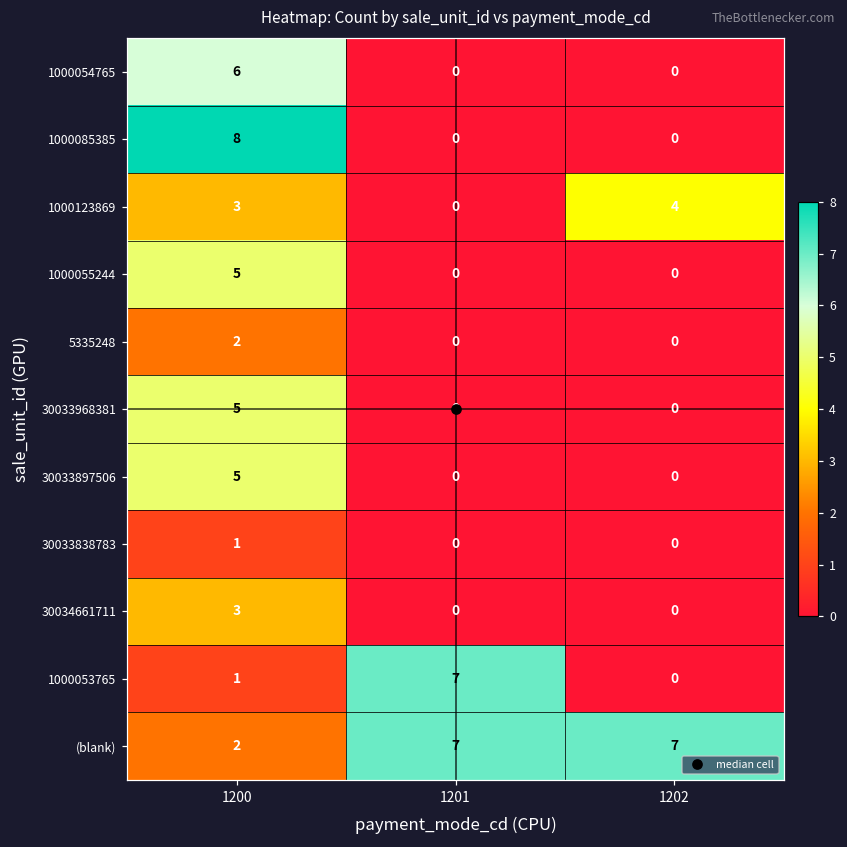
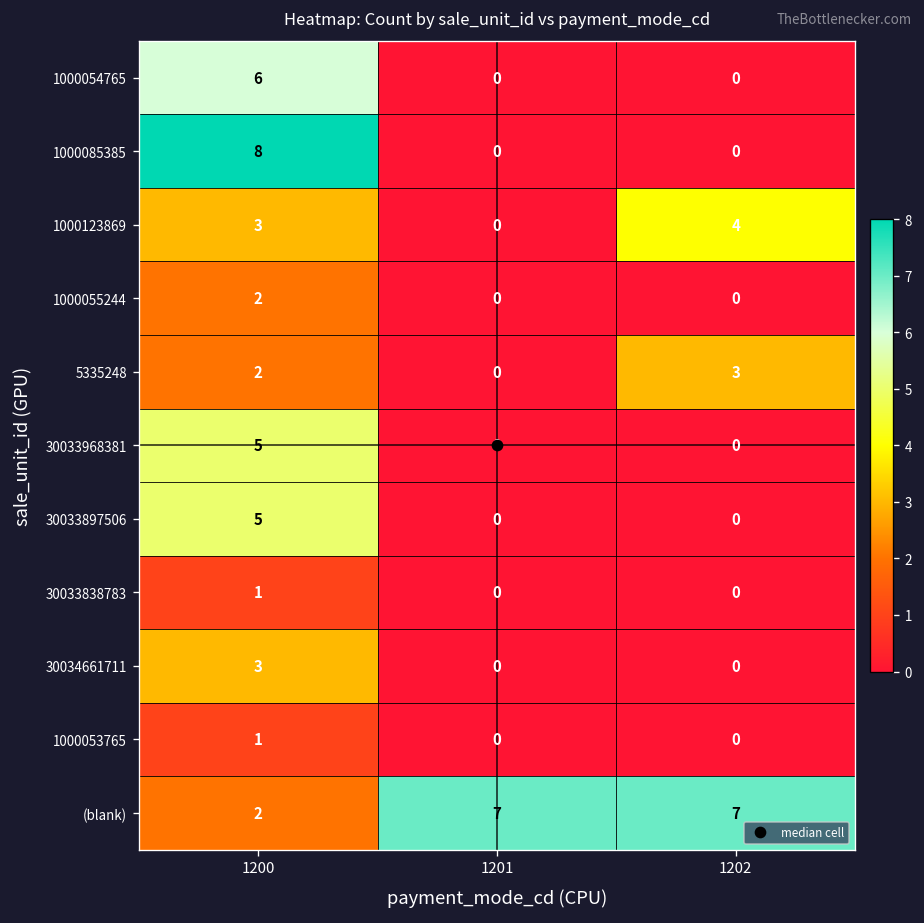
1000055244, 1200: 5 -> 2
5335248, 1202: 0 -> 3
1000053765, 1201: 7 -> 0
